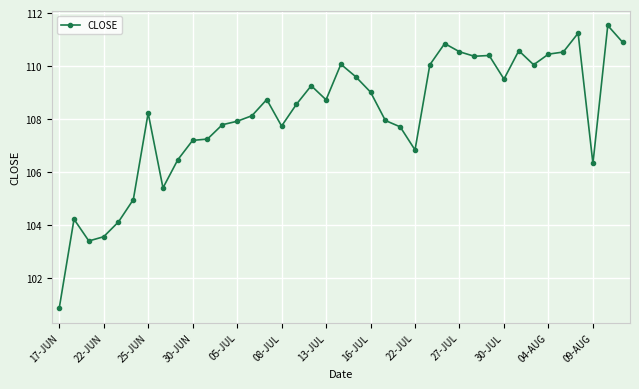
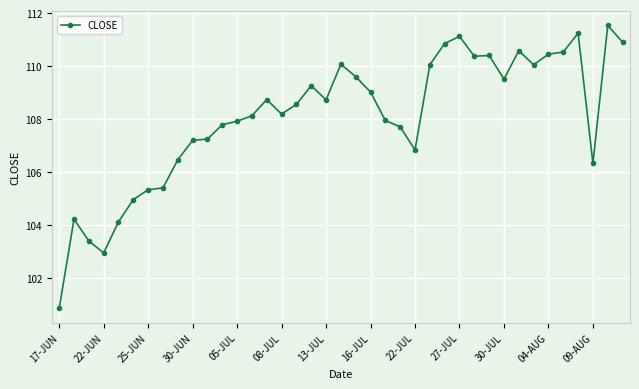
22-JUN: 103.6 -> 103.0
25-JUN: 108.2 -> 105.3
08-JUL: 107.7 -> 108.2
27-JUL: 110.5 -> 111.1
